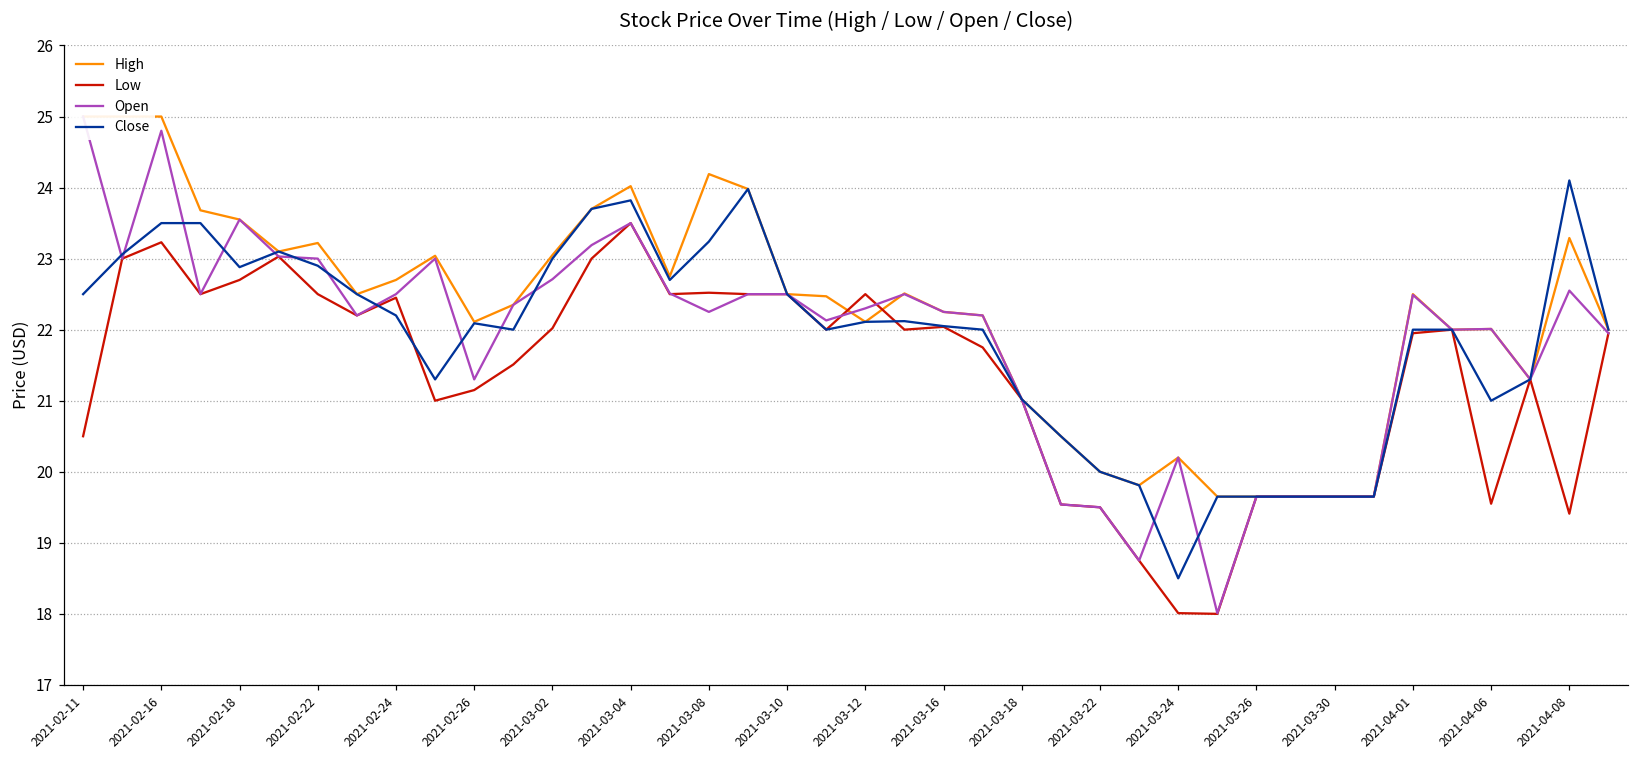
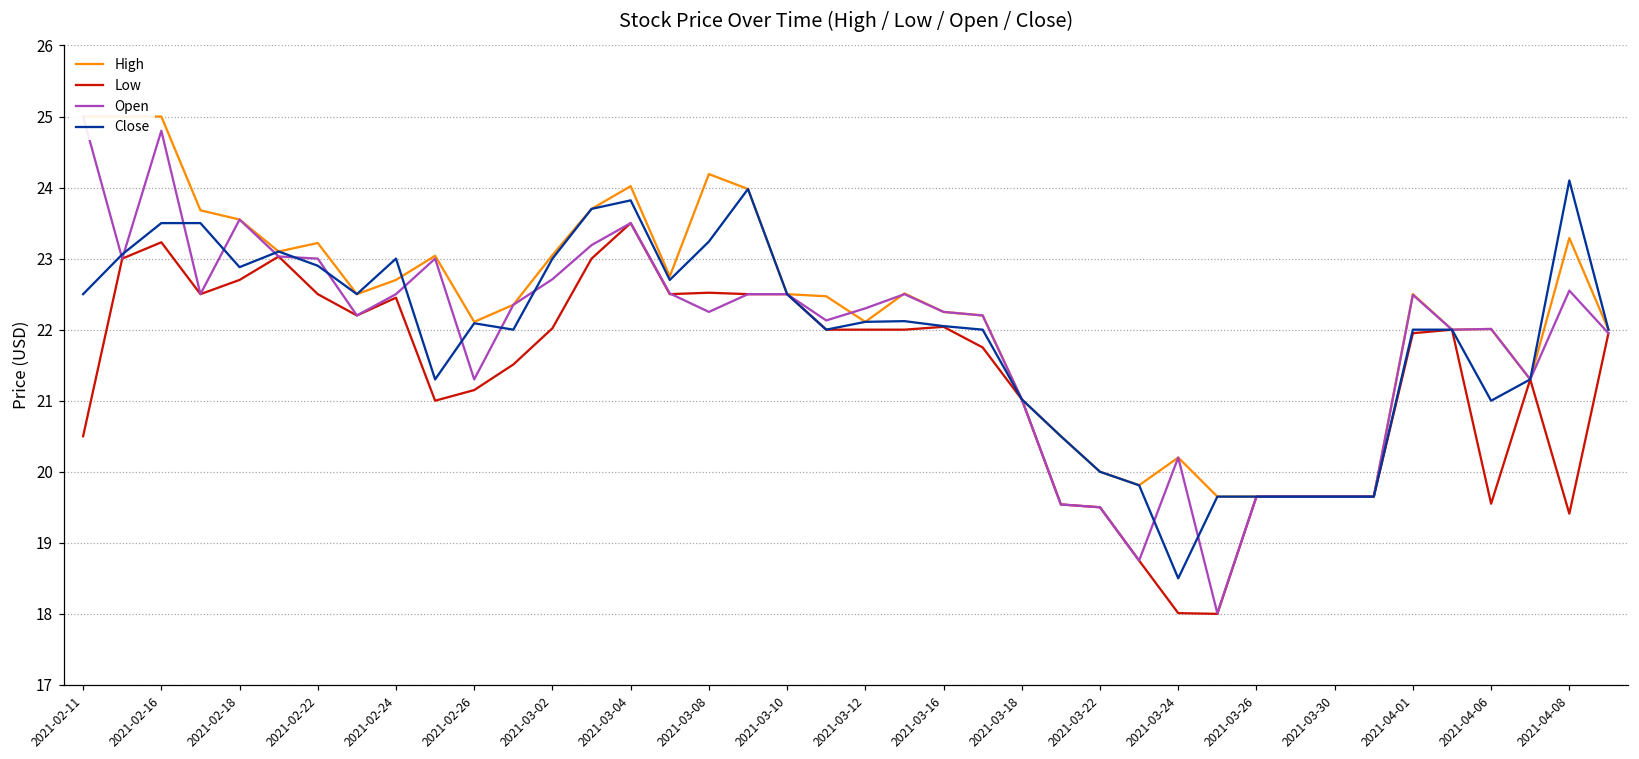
Close, 2021-02-24: 22.2 -> 23.0
Low, 2021-03-12: 22.5 -> 22.0
